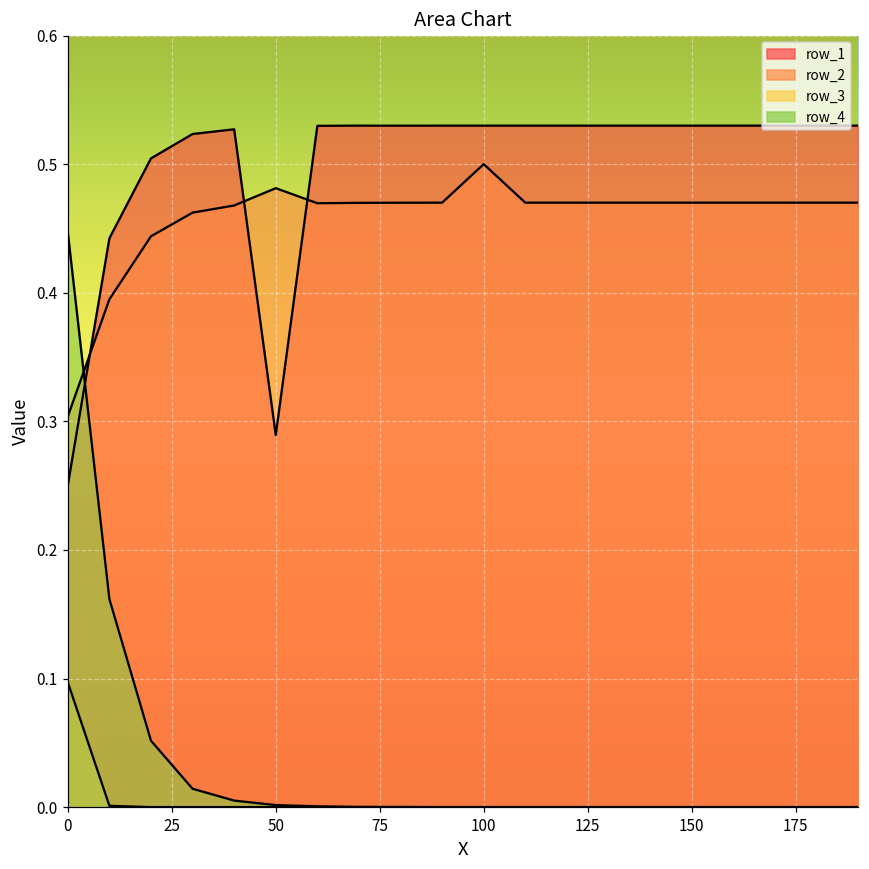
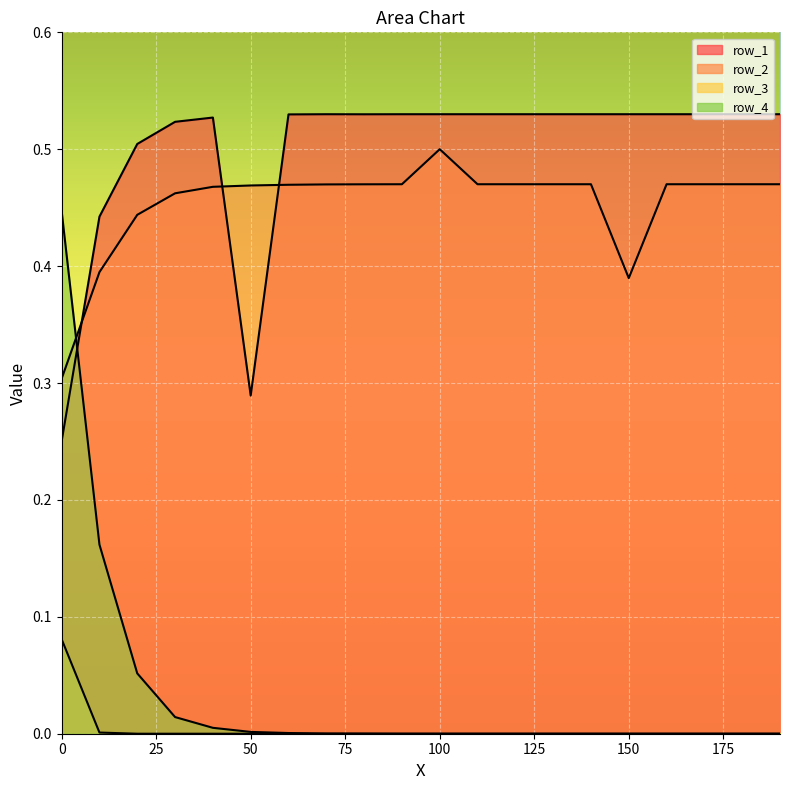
row_3, 0: 0.097 -> 0.081
row_2, 50: 0.481 -> 0.469
row_2, 150: 0.470 -> 0.390
